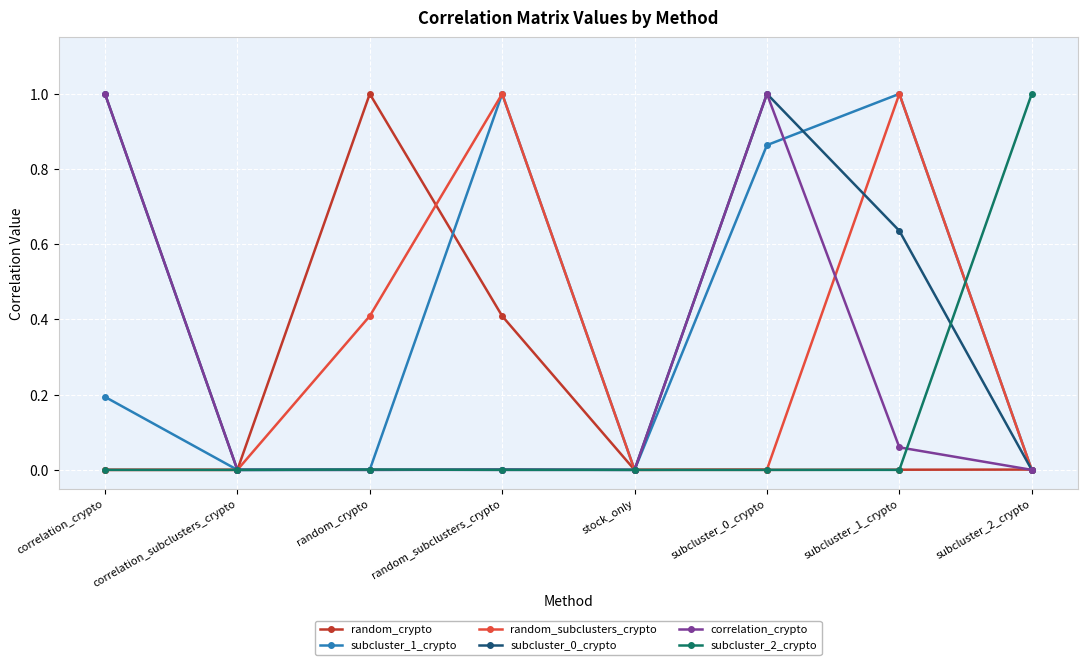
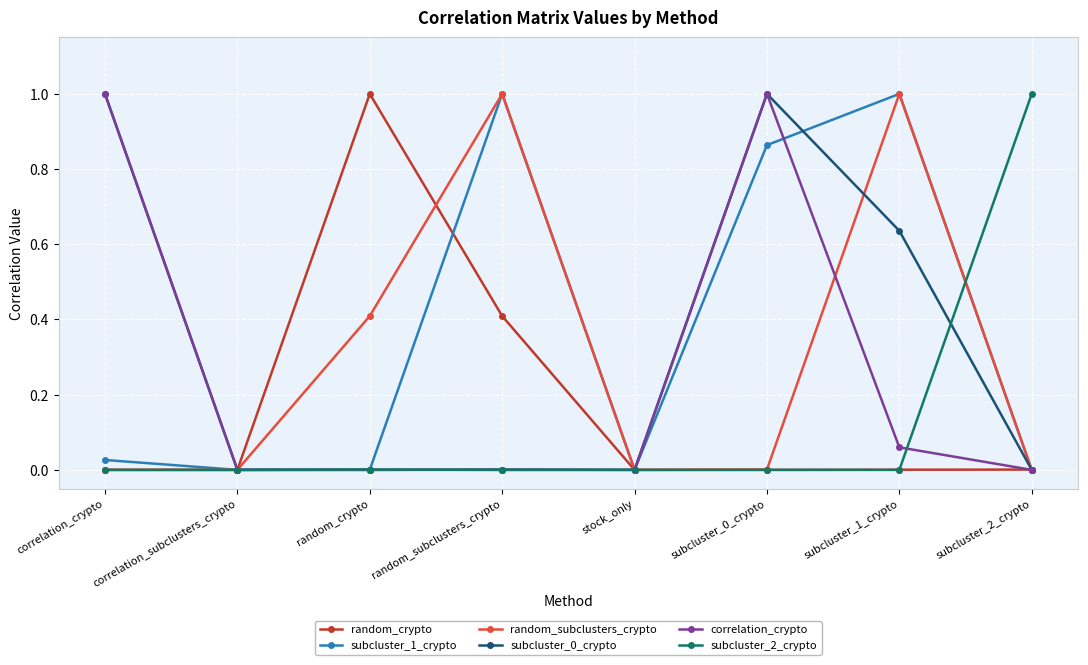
subcluster_1_crypto, correlation_crypto: 0.19 -> 0.03
